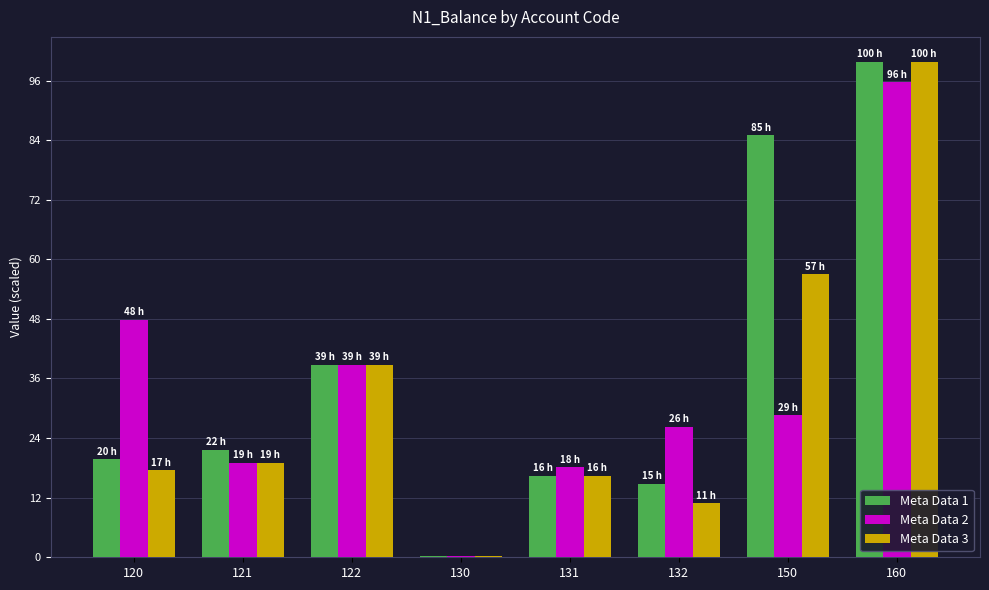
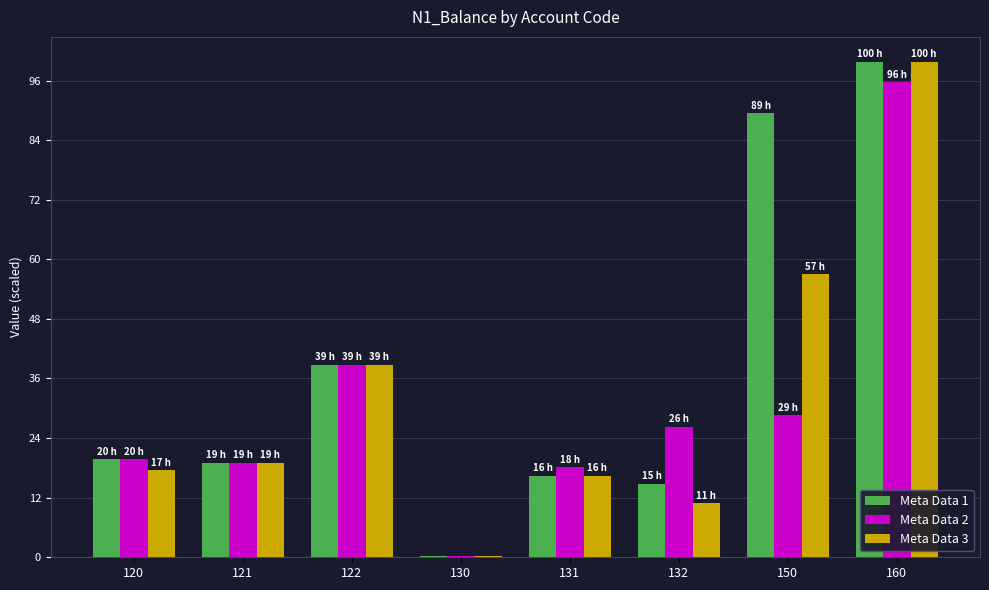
Meta Data 2, 120: 48 -> 20
Meta Data 1, 121: 22 -> 19
Meta Data 1, 150: 85 -> 89
